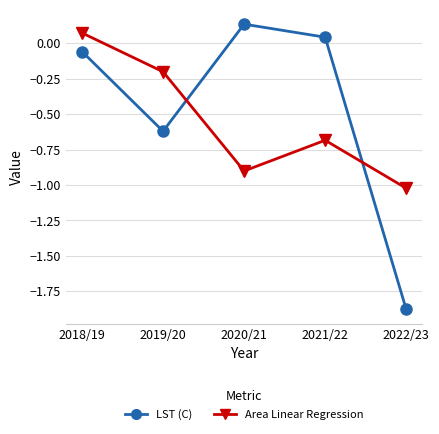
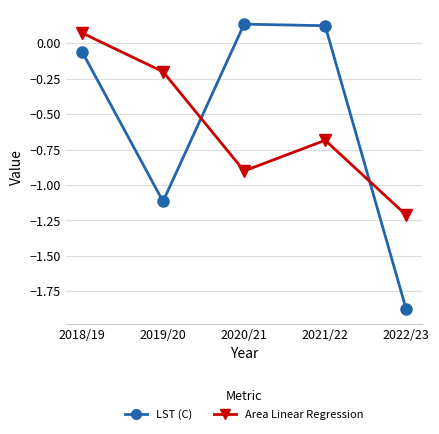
LST (C), 2019/20: -0.62 -> -1.12
LST (C), 2021/22: 0.04 -> 0.12
Area Linear Regression, 2022/23: -1.02 -> -1.21
